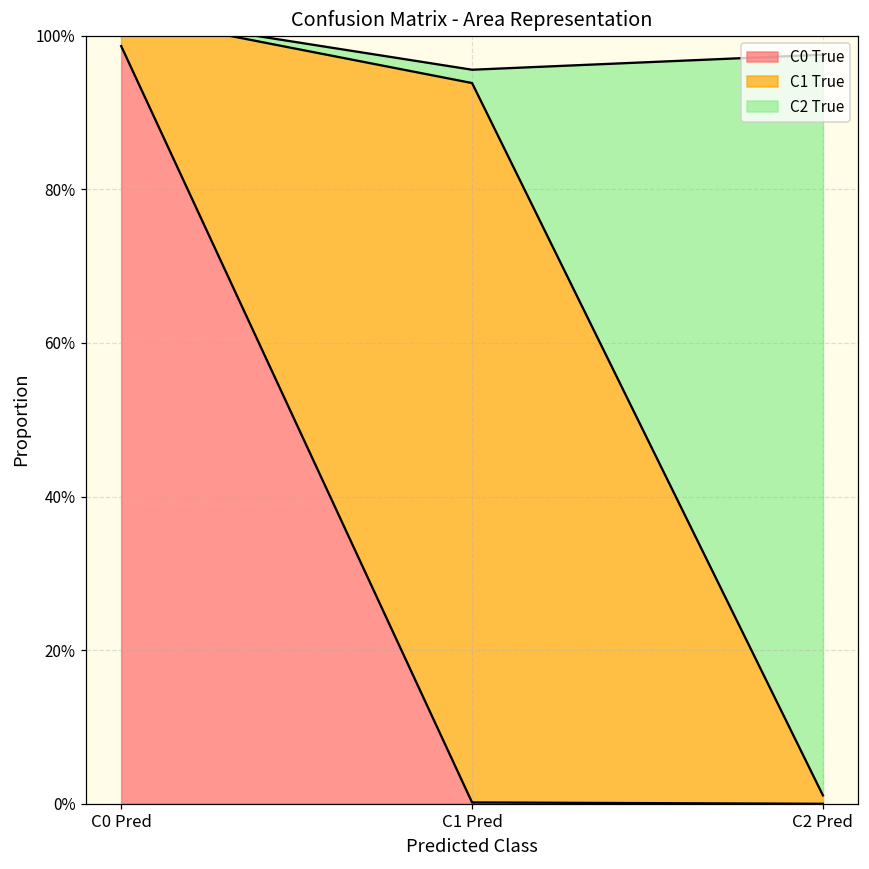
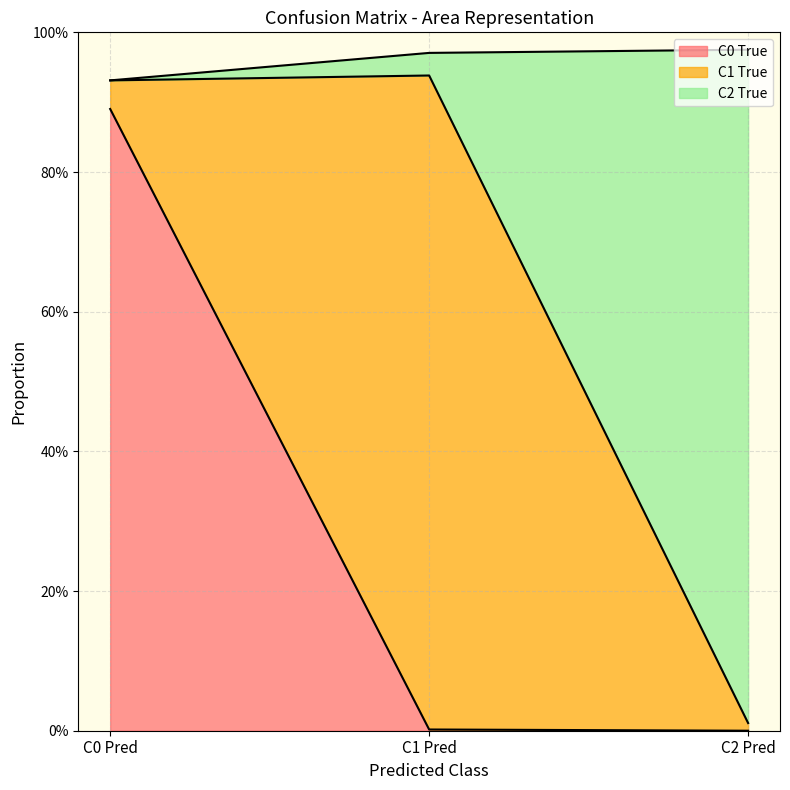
C0 True, C0 Pred: 99% -> 89%
C2 True, C1 Pred: 2% -> 3%
